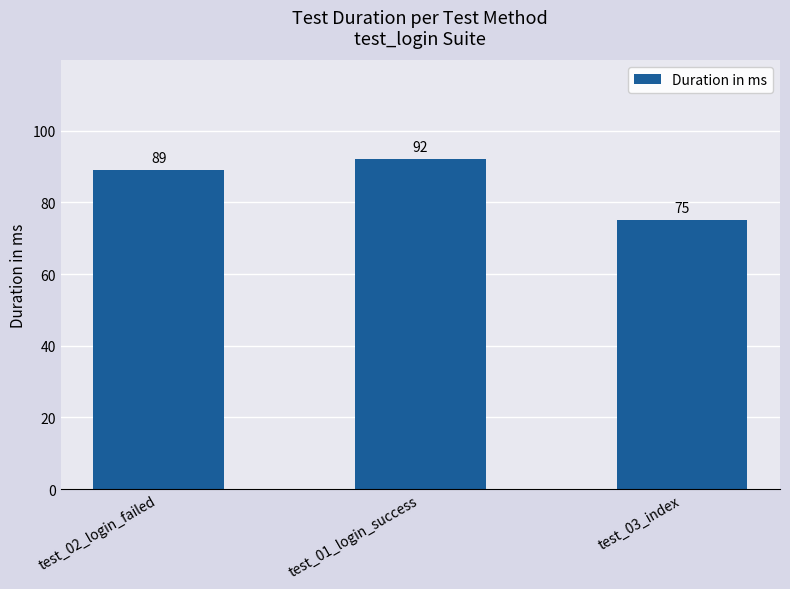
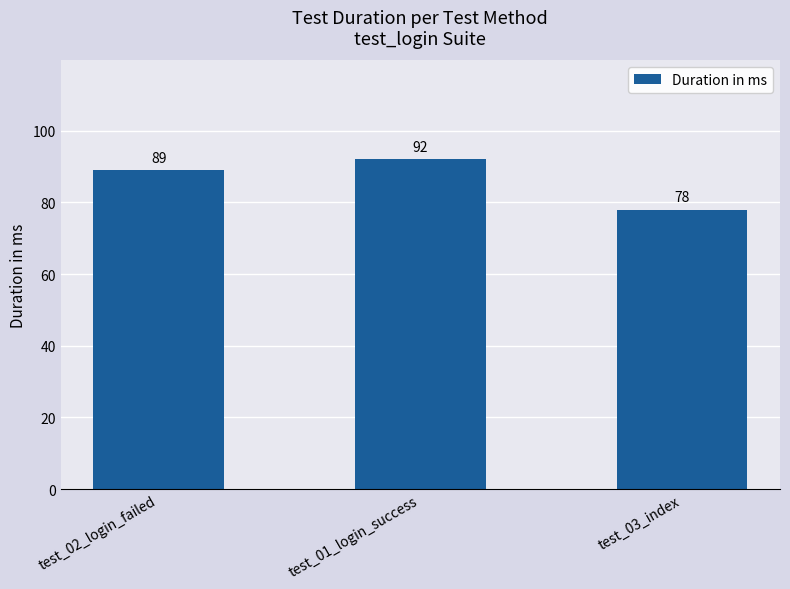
test_03_index: 75 -> 78
